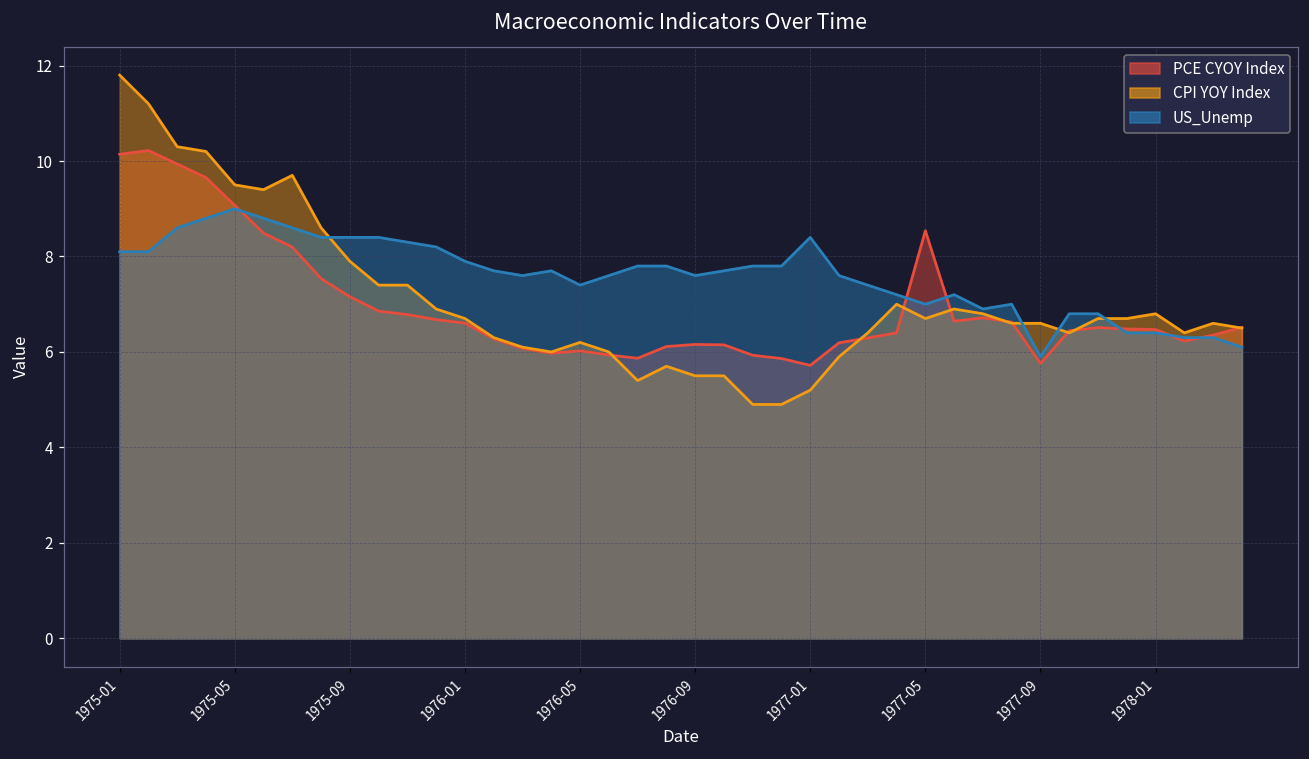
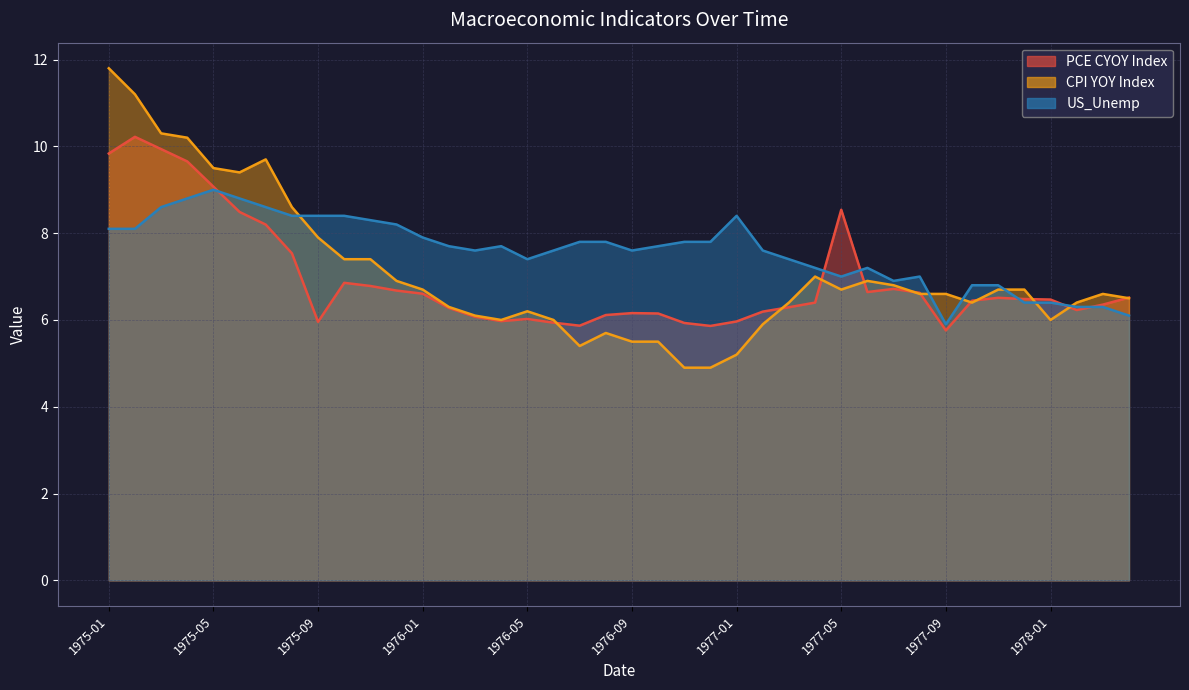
PCE CYOY Index, 1975-01: 10.1 -> 9.8
PCE CYOY Index, 1975-09: 7.2 -> 6.0
PCE CYOY Index, 1977-01: 5.7 -> 6.0
CPI YOY Index, 1978-01: 6.8 -> 6.0
